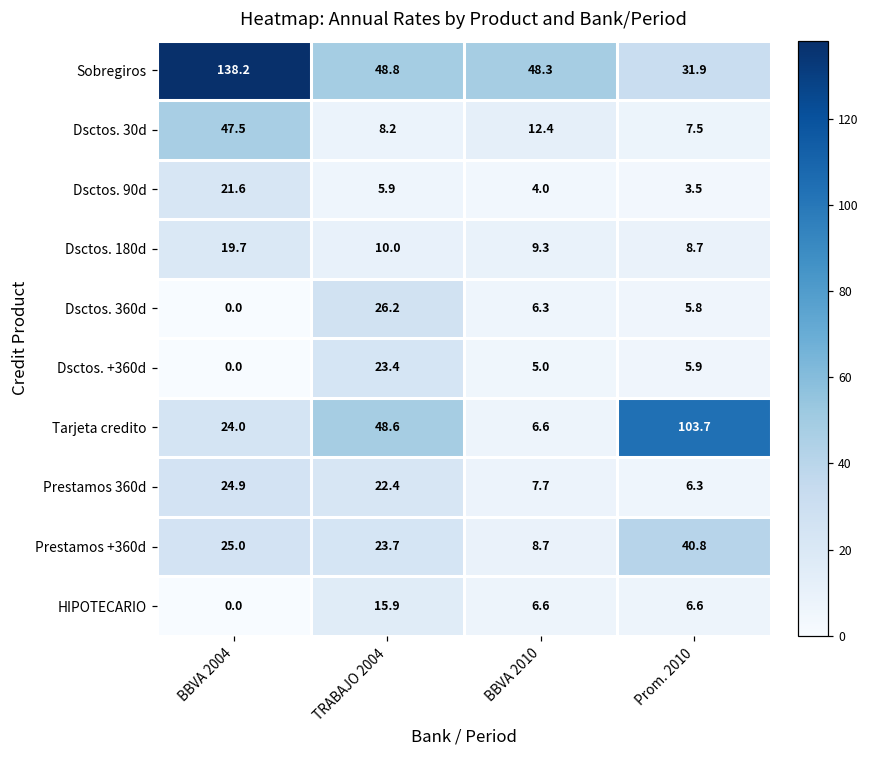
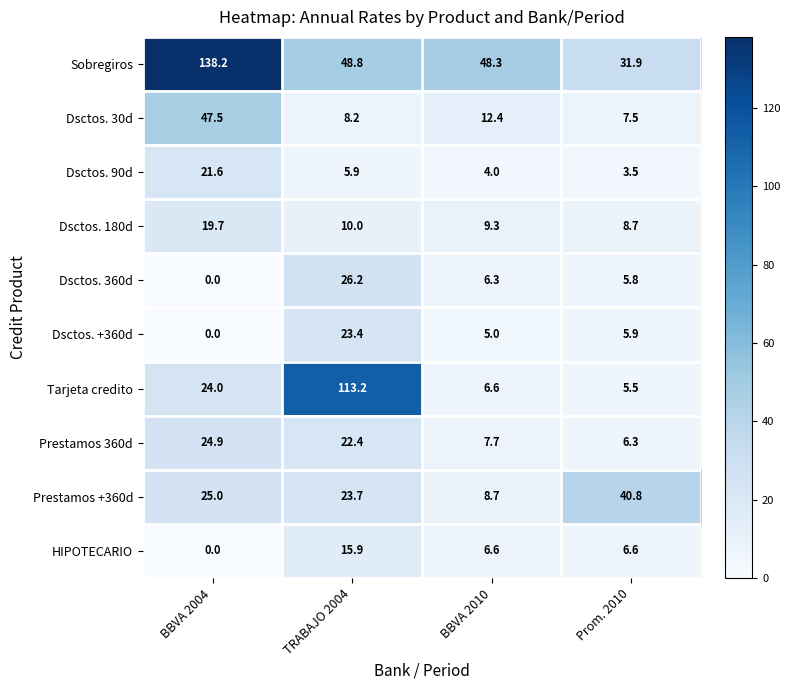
Tarjeta credito, TRABAJO 2004: 48.6 -> 113.2
Tarjeta credito, Prom. 2010: 103.7 -> 5.5
